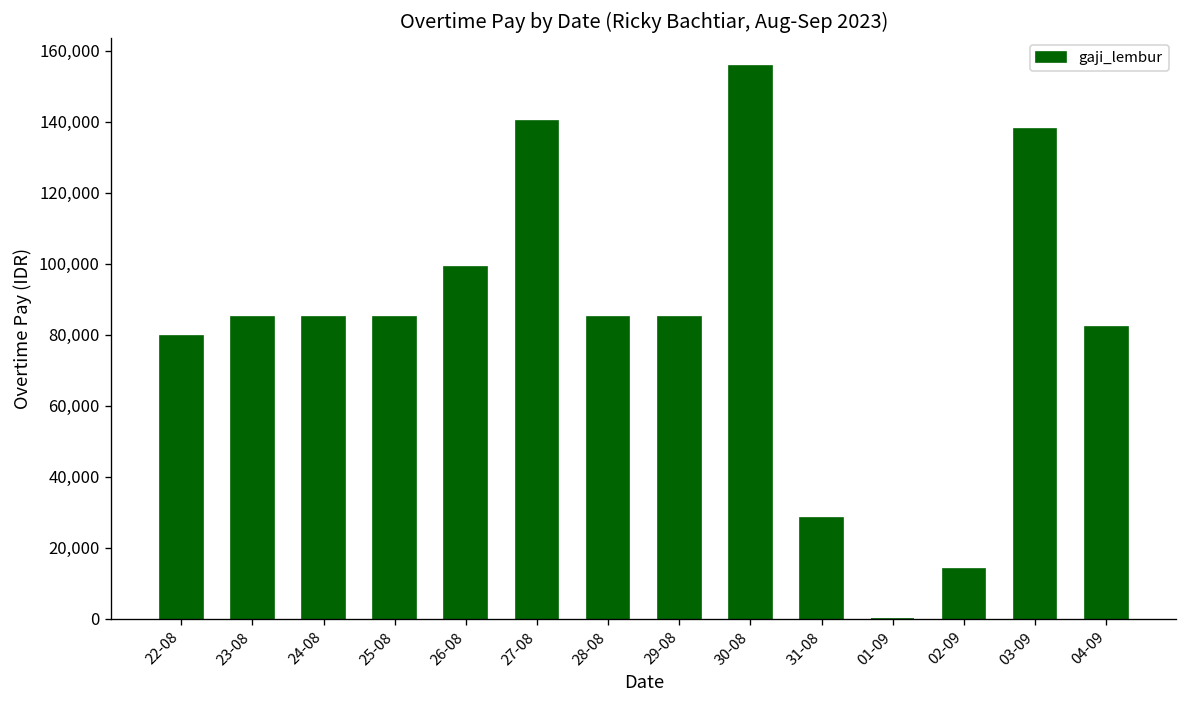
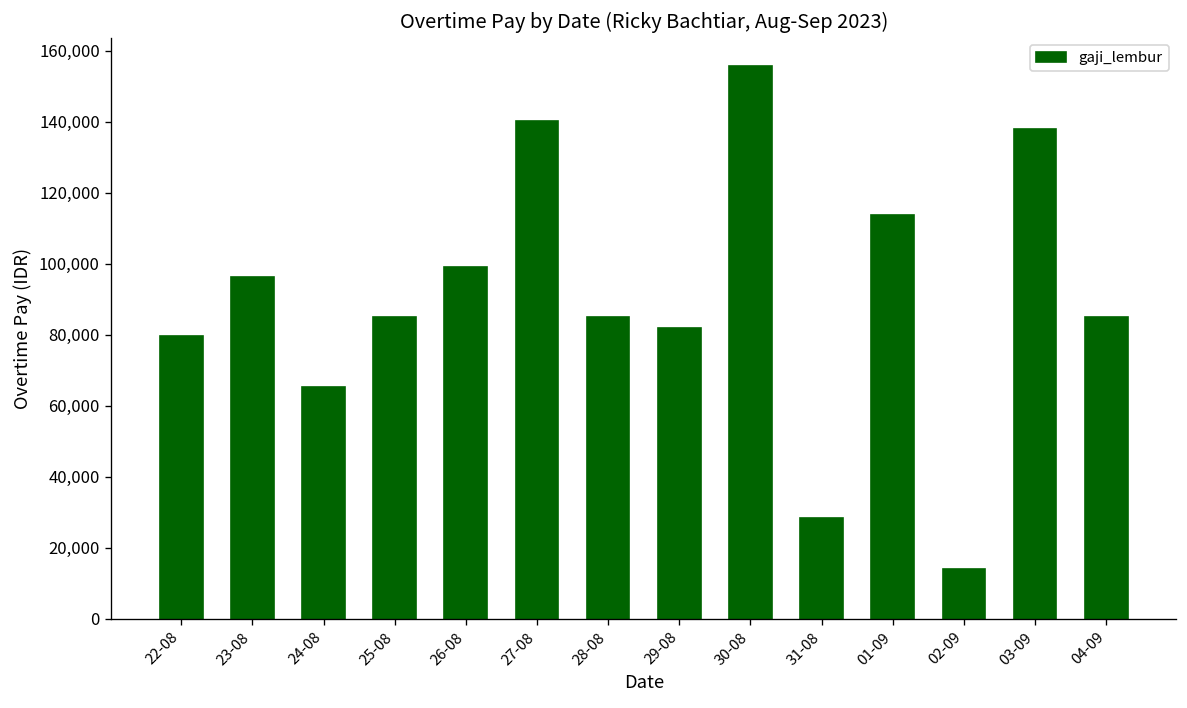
23-08: 85,000 -> 96,000
24-08: 85,000 -> 65,000
29-08: 85,000 -> 82,000
01-09: 0 -> 114,000
04-09: 82,000 -> 85,000
